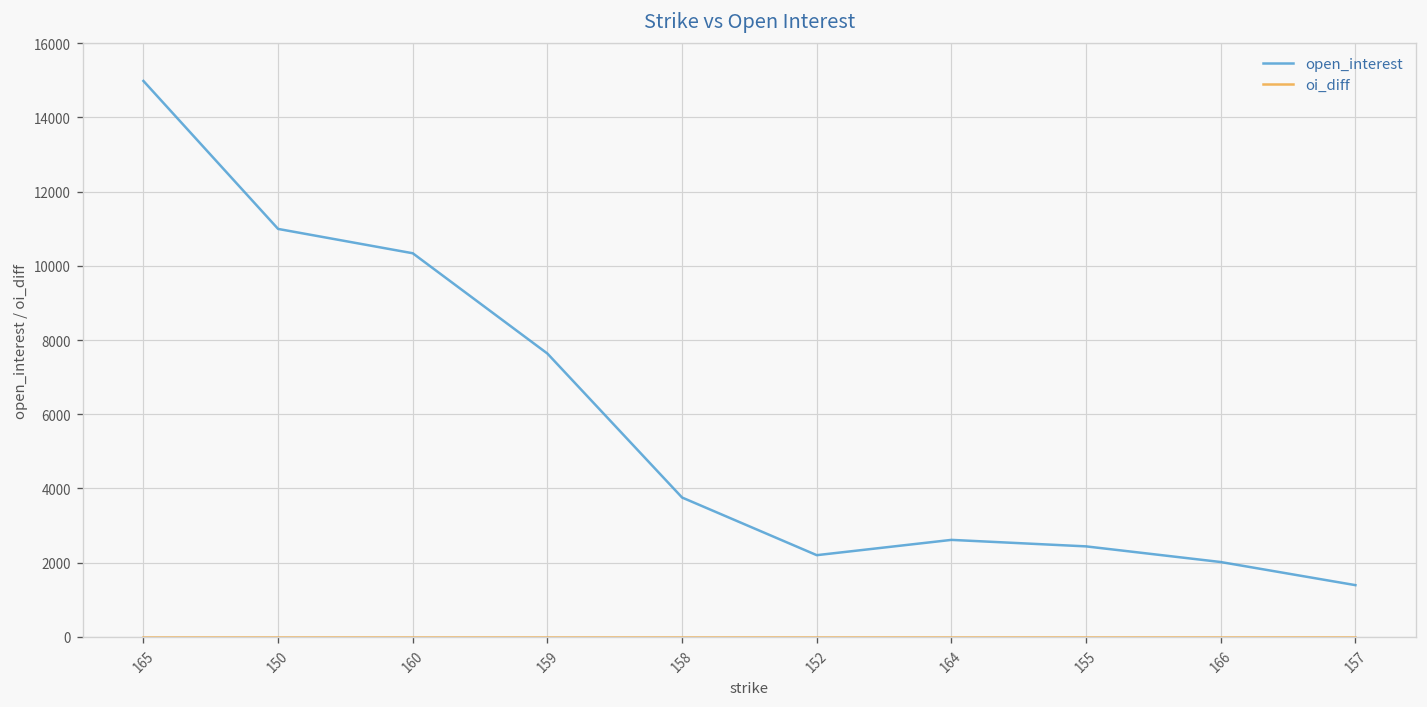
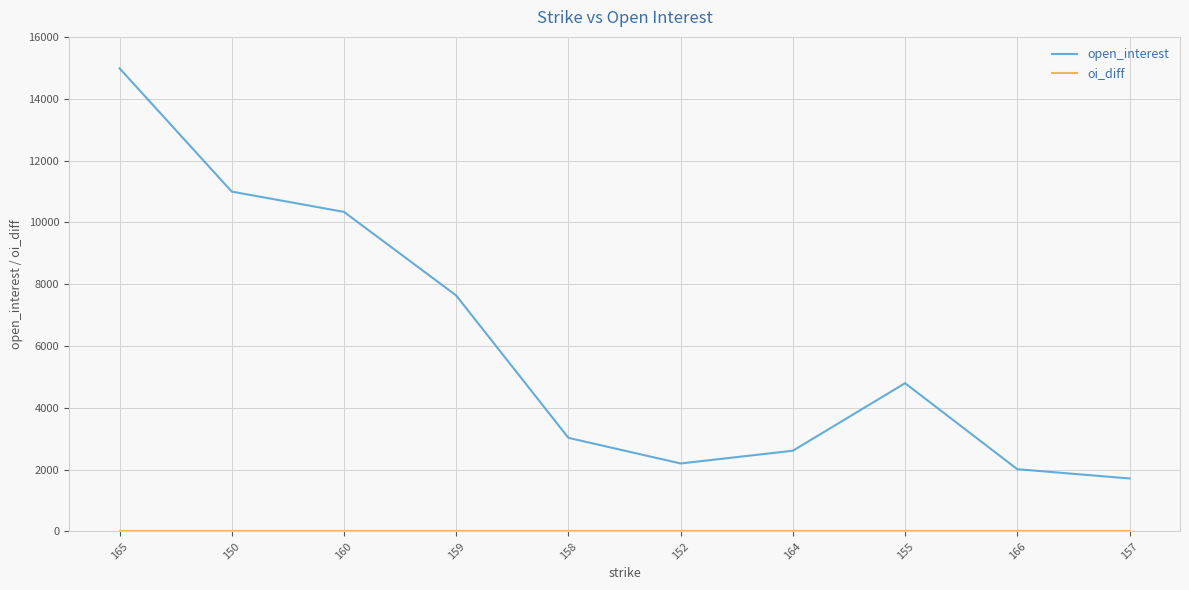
open_interest, 158: 3800 -> 3000
open_interest, 155: 2400 -> 4800
open_interest, 157: 1400 -> 1700
